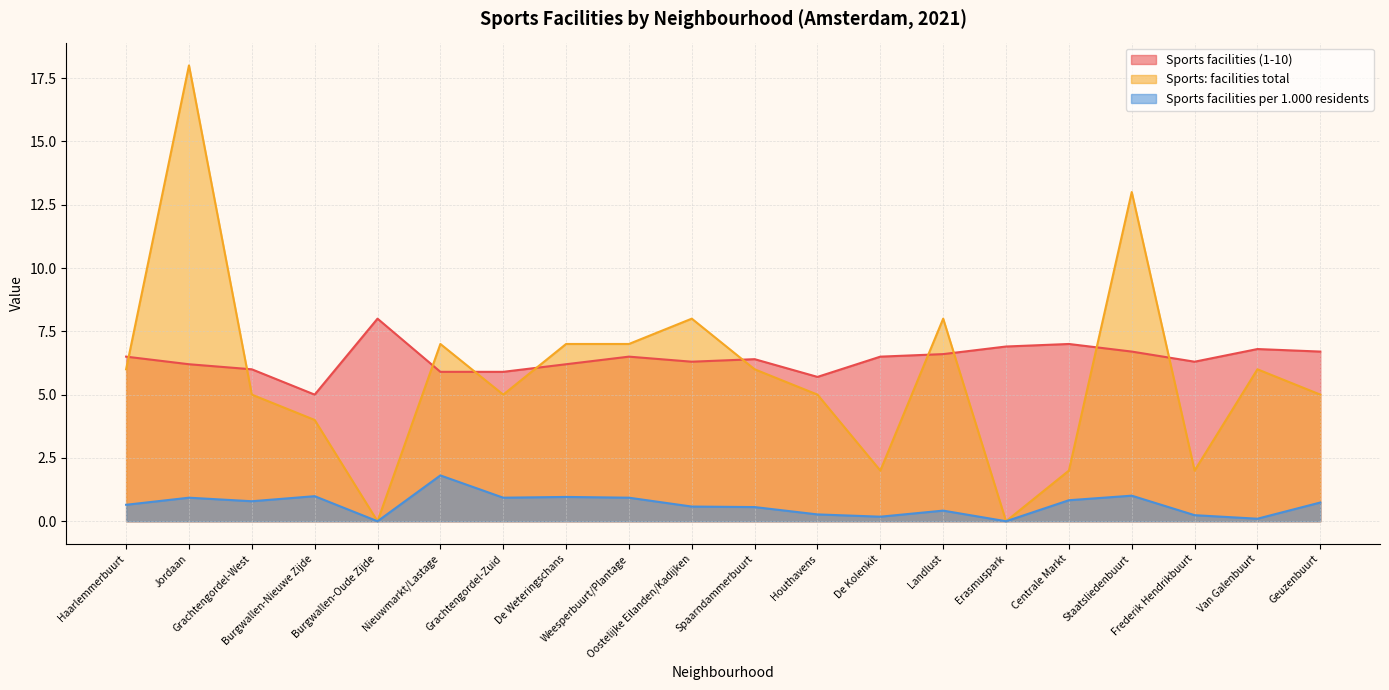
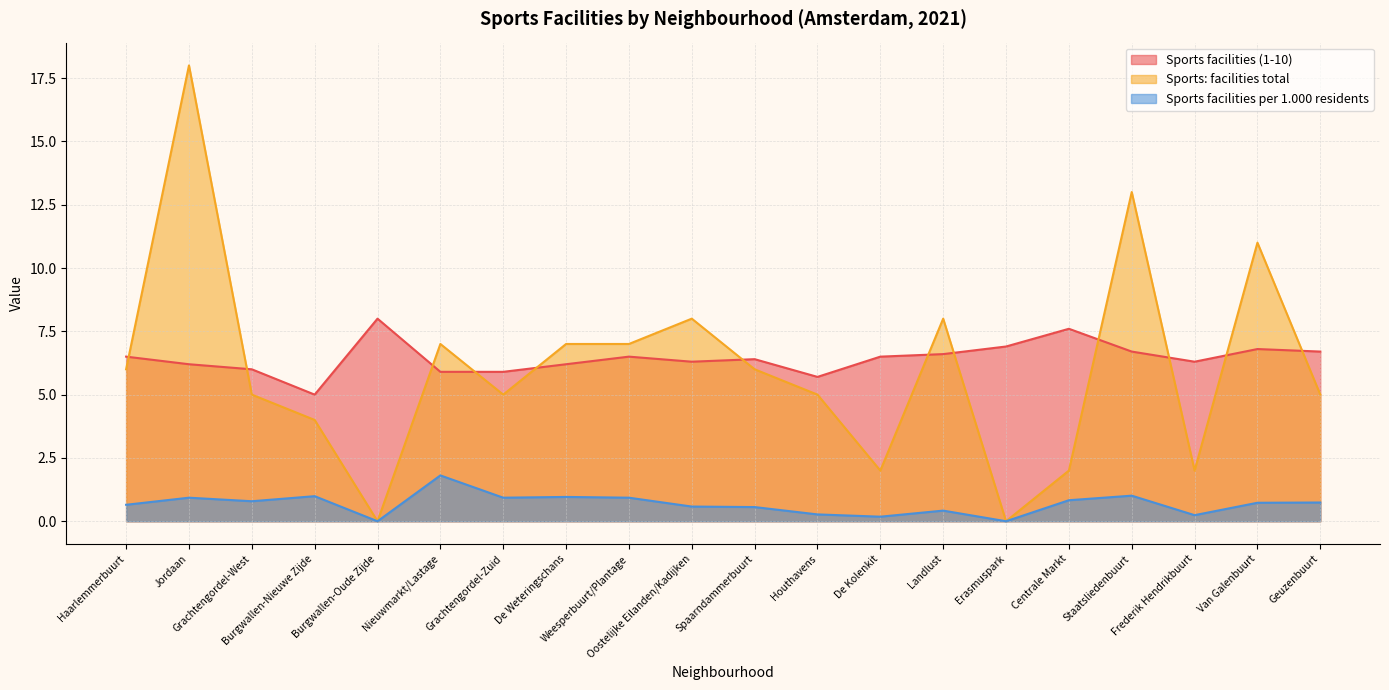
Sports facilities (1-10), Centrale Markt: 7.0 -> 7.6
Sports: facilities total, Van Galenbuurt: 6 -> 11
Sports facilities per 1.000 residents, Van Galenbuurt: 0.1 -> 0.7
